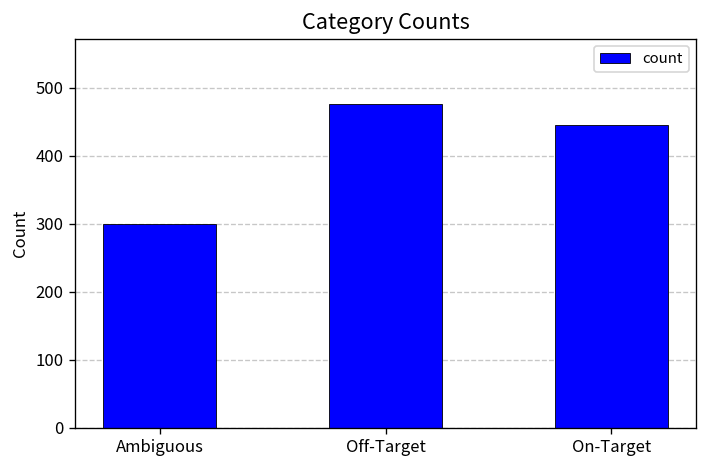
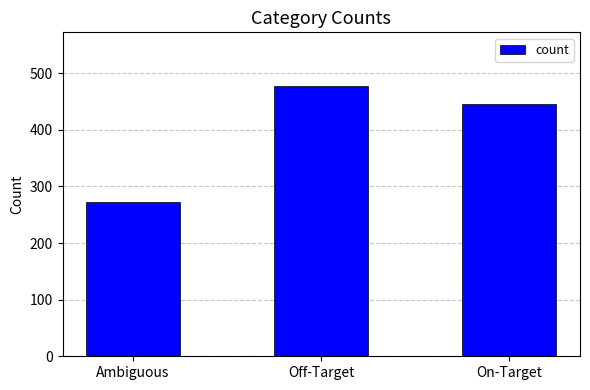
Ambiguous: 300 -> 270
